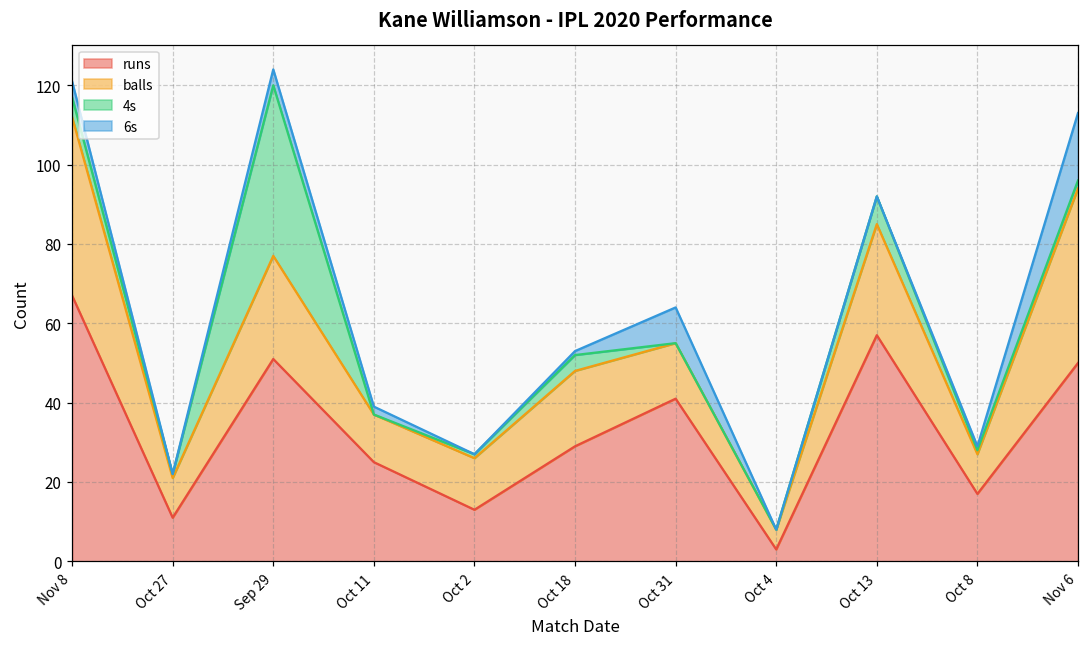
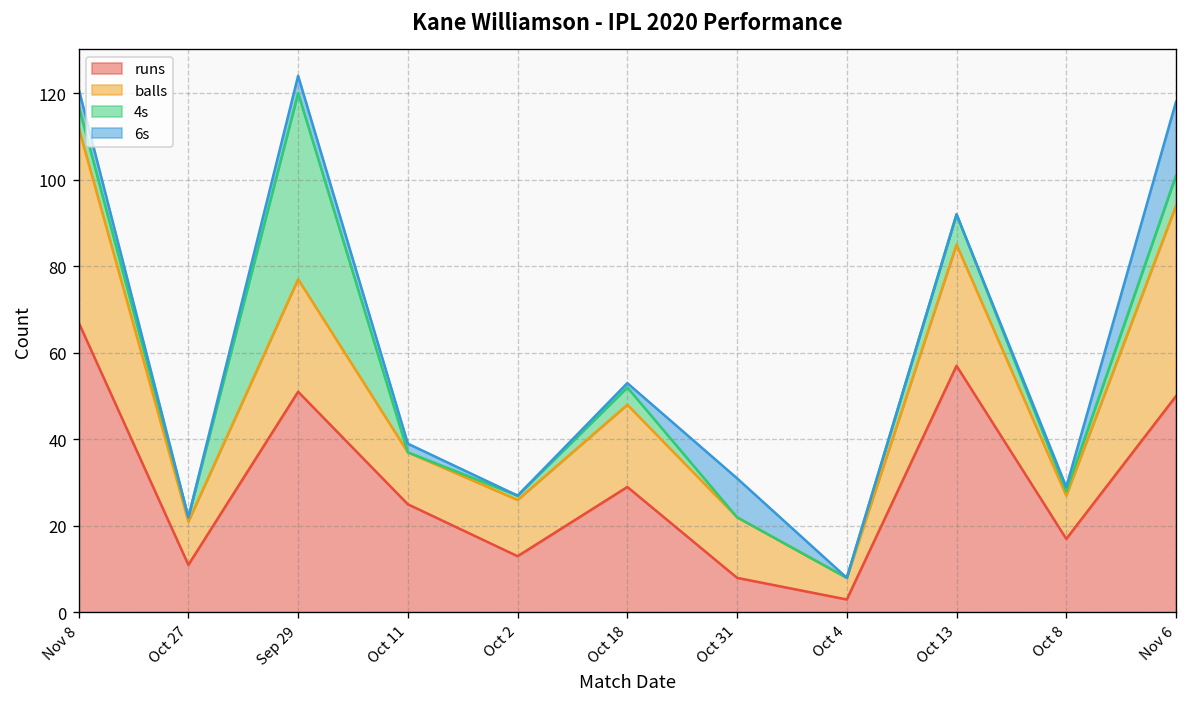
runs, Oct 31: 41 -> 8
4s, Nov 6: 2 -> 7
